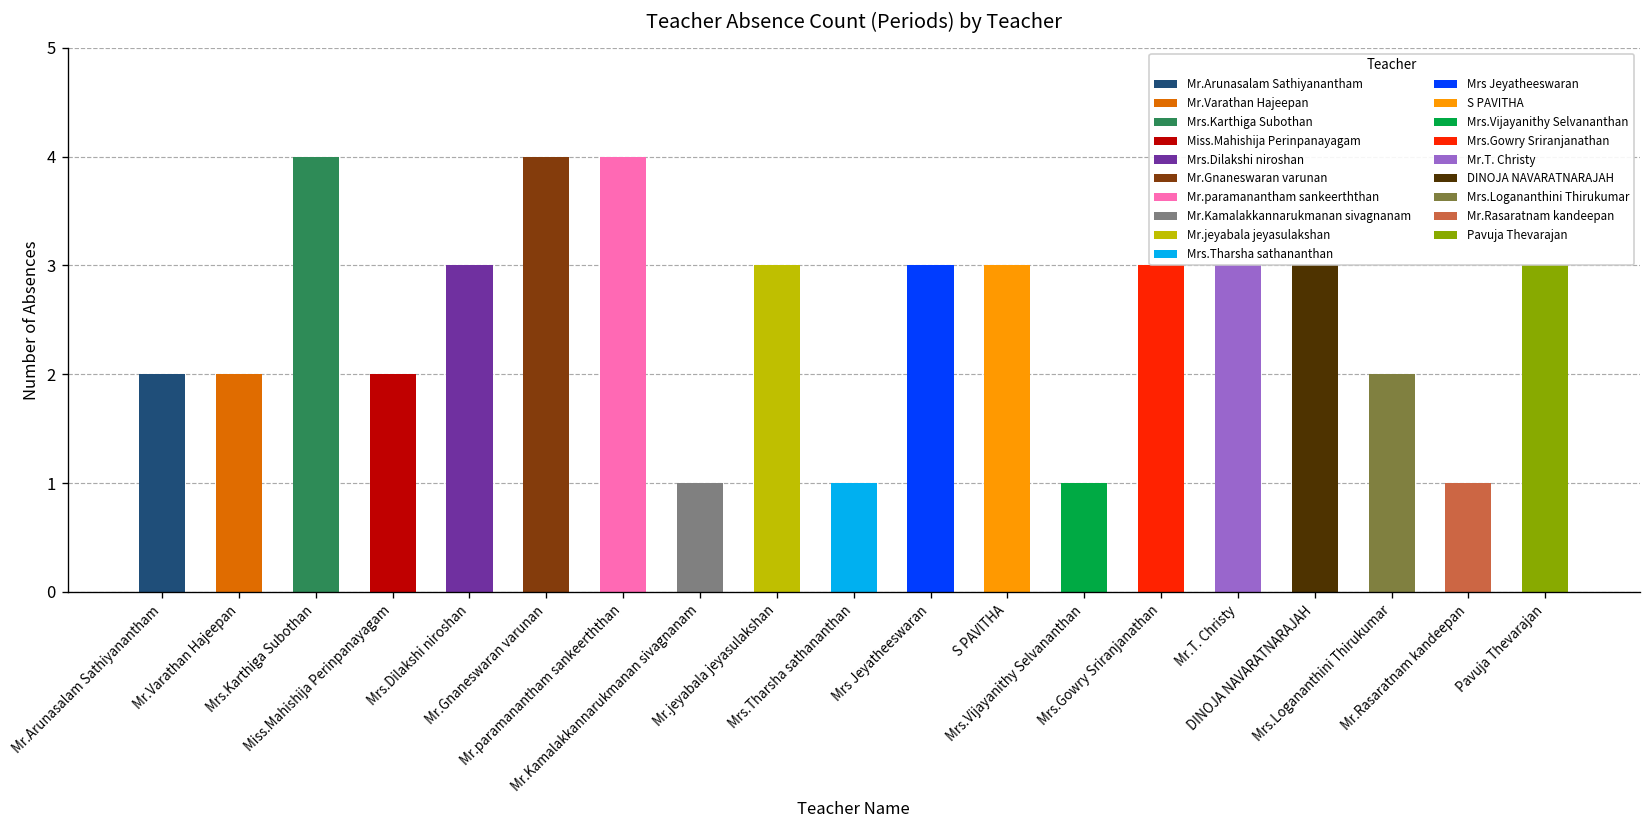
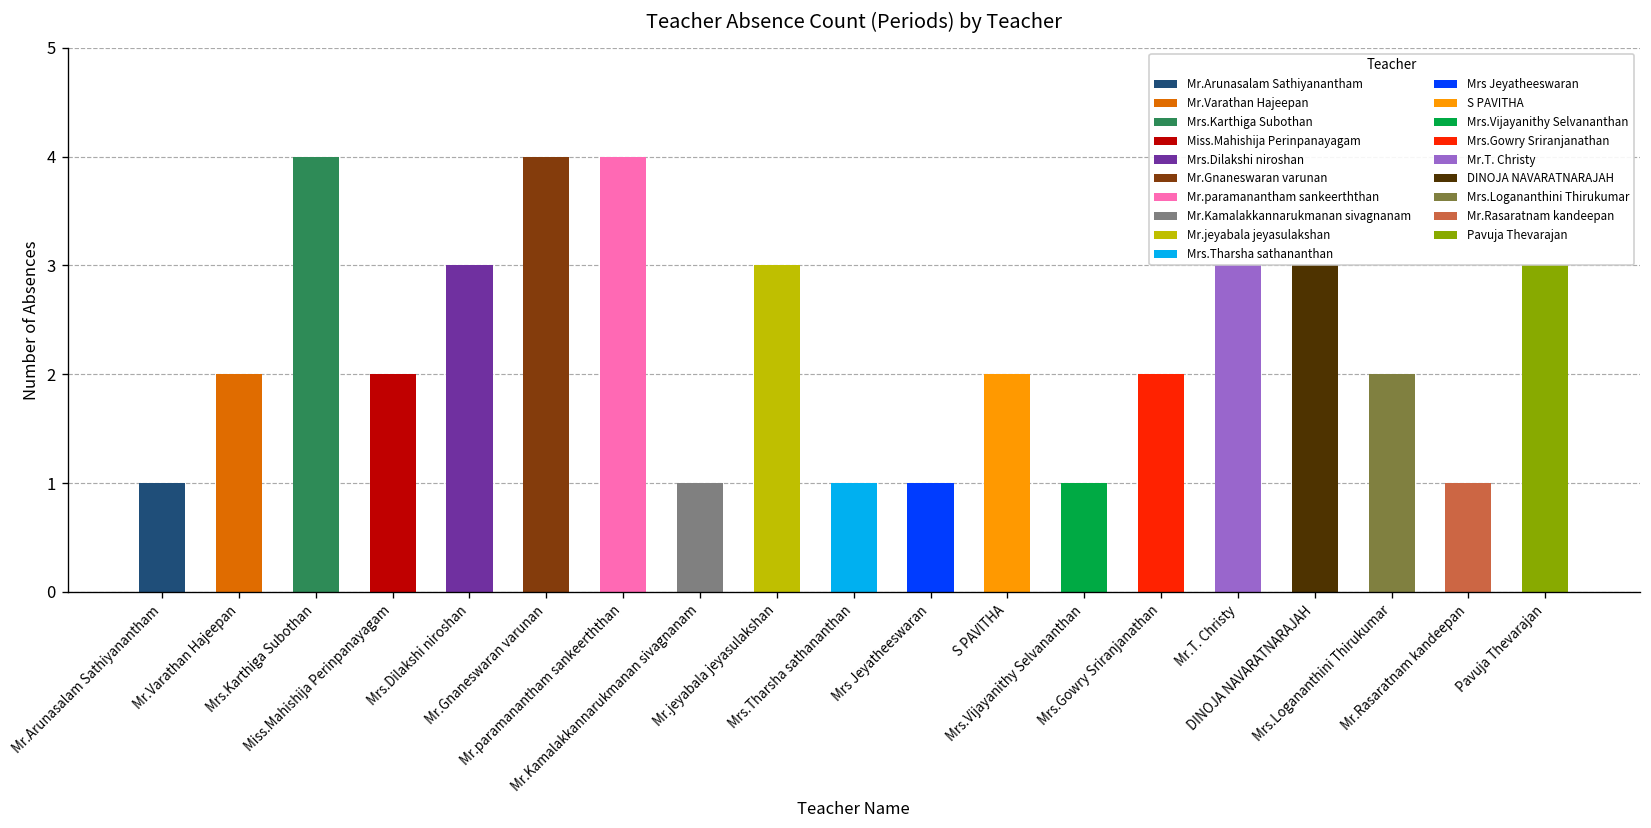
Mr.Arunasalam Sathiyanantham: 2 -> 1
Mrs Jeyatheeswaran: 3 -> 1
S PAVITHA: 3 -> 2
Mrs.Gowry Sriranjanathan: 3 -> 2
